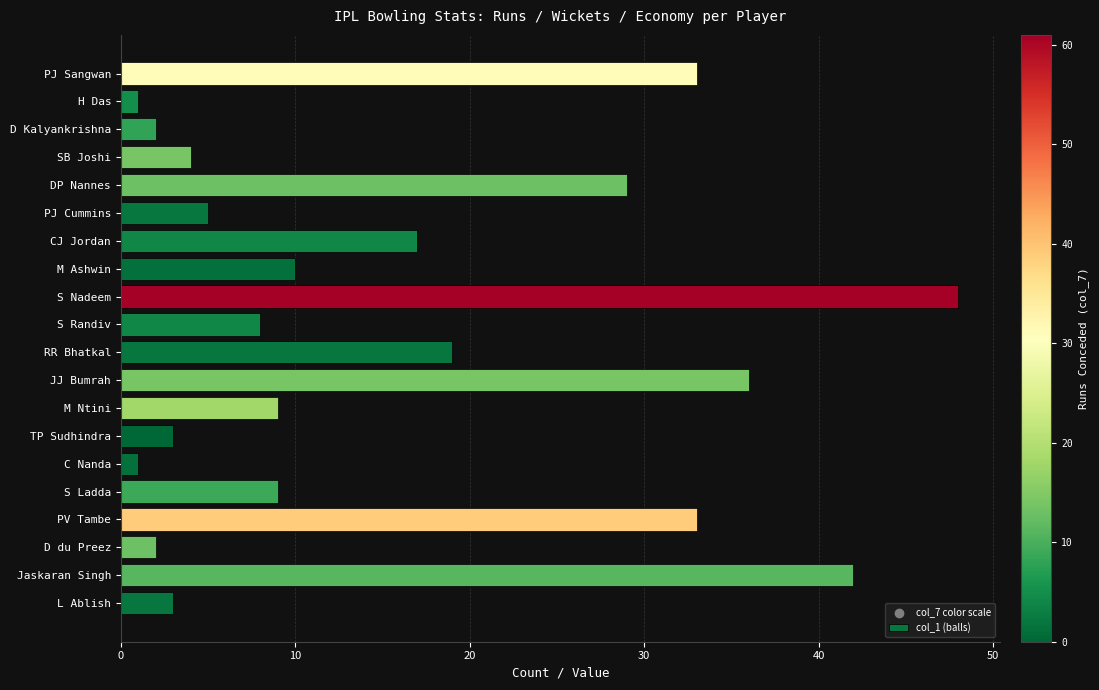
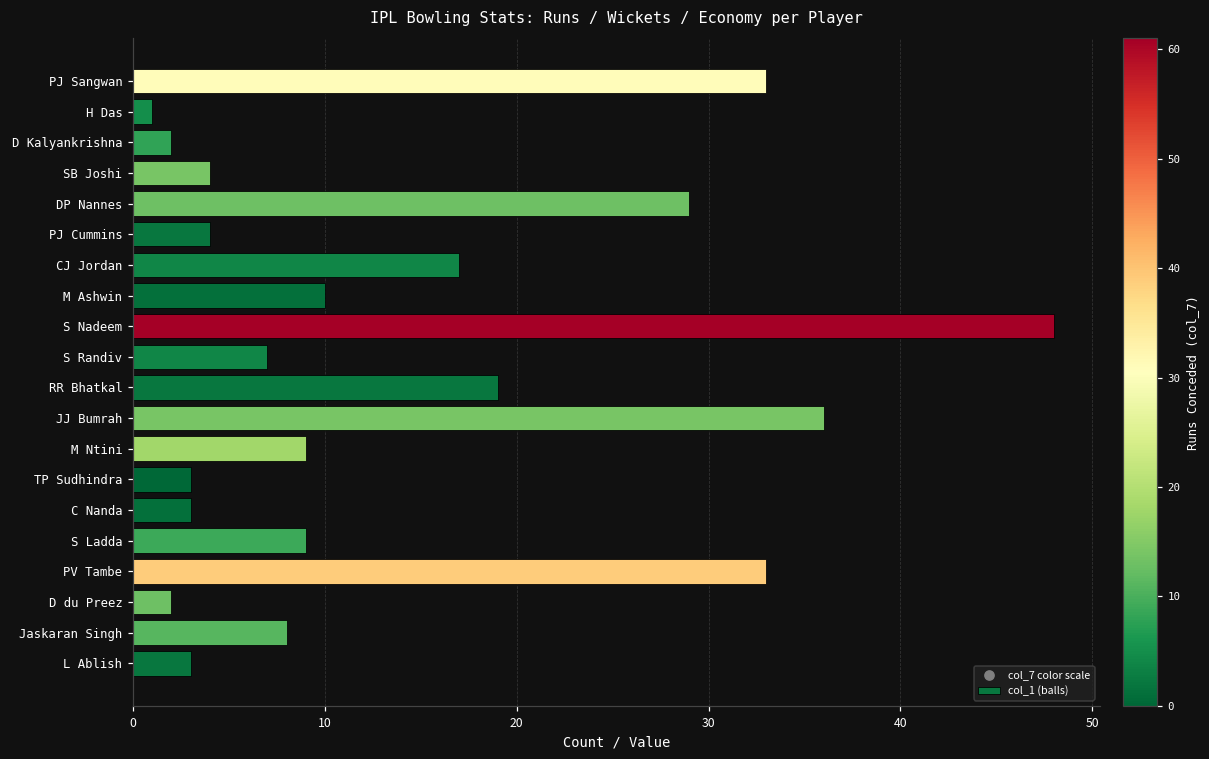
PJ Cummins: 5 -> 4
S Randiv: 8 -> 7
C Nanda: 1 -> 3
Jaskaran Singh: 42 -> 8
